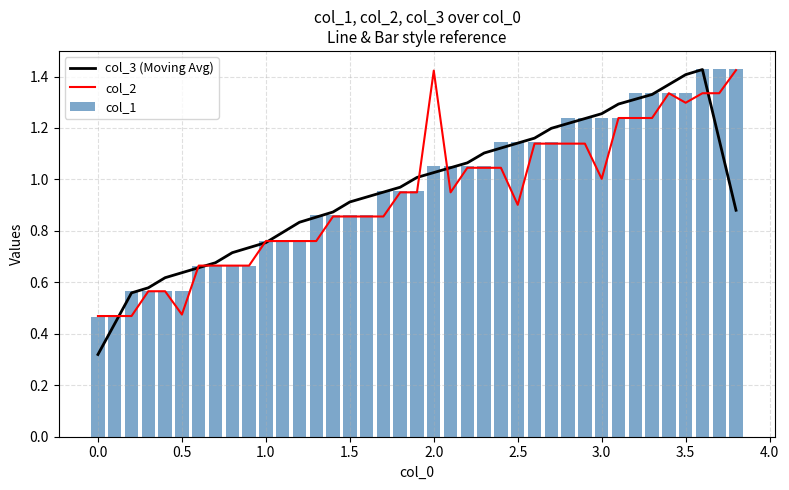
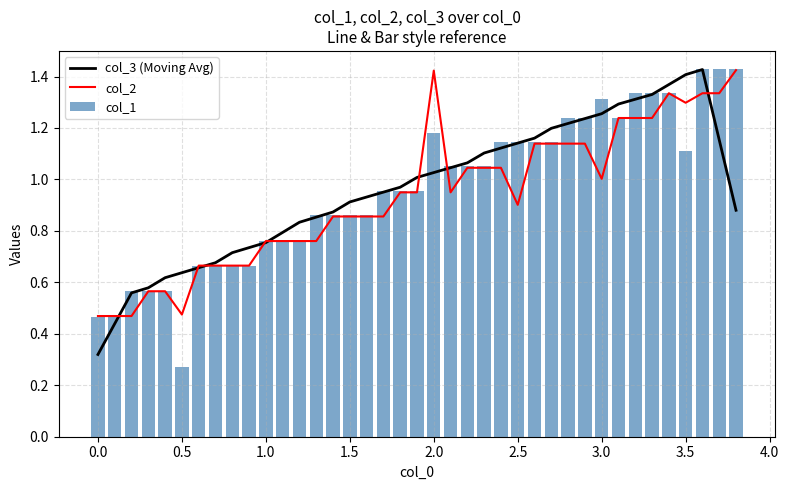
col_1, 0.5: 0.56 -> 0.27
col_1, 2.0: 1.05 -> 1.18
col_1, 3.0: 1.24 -> 1.31
col_1, 3.5: 1.34 -> 1.11
